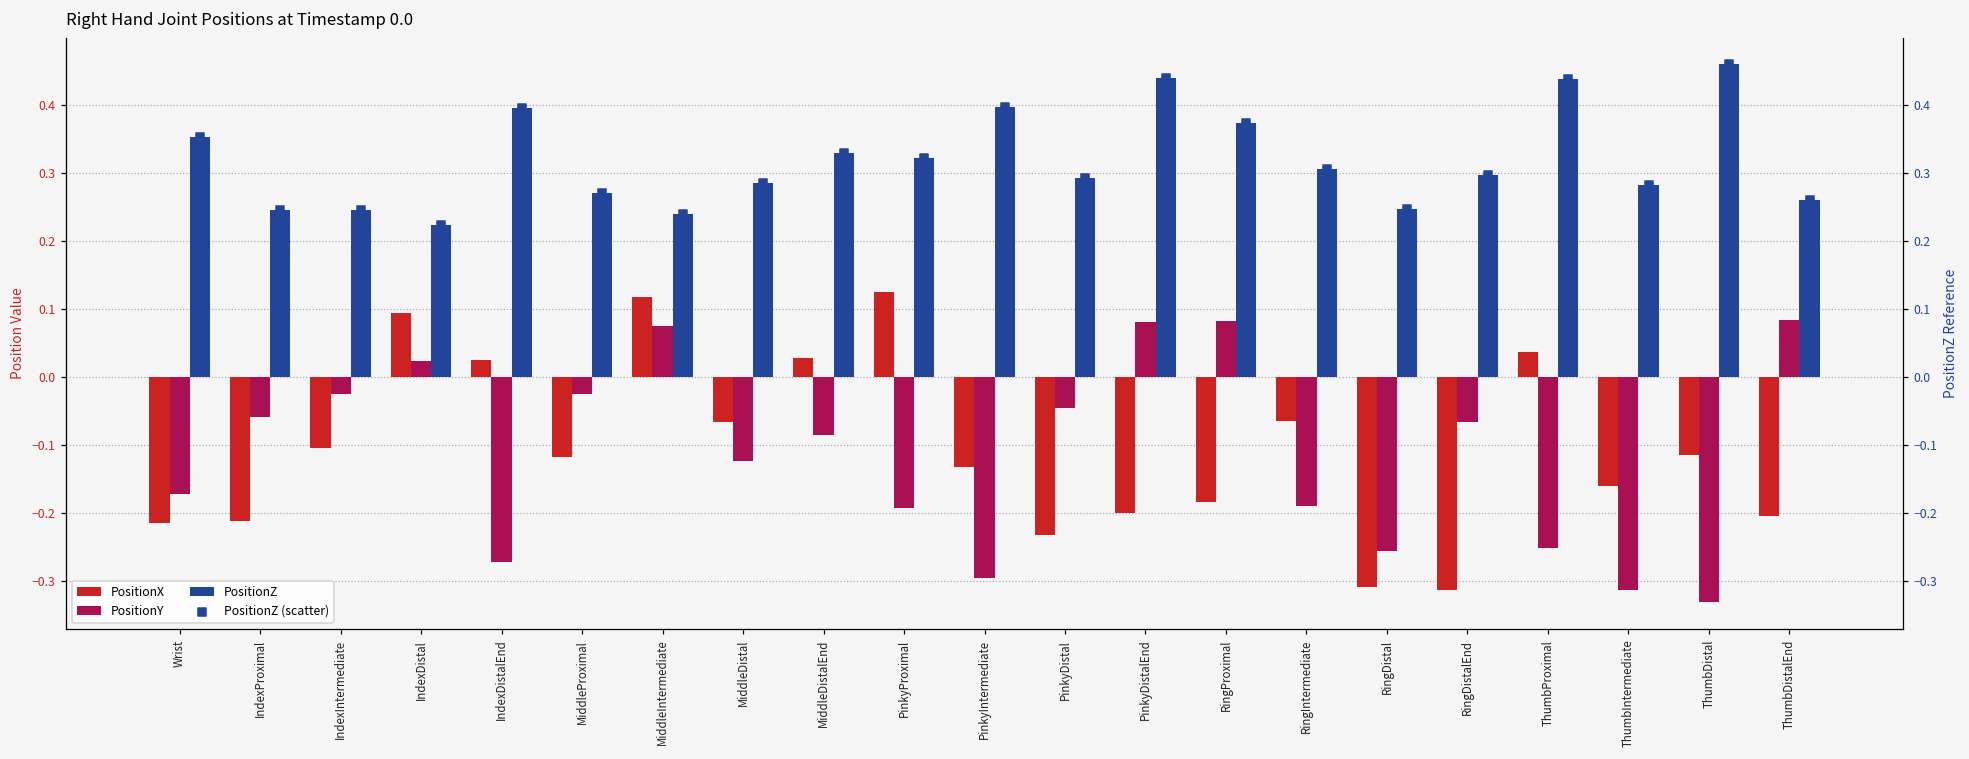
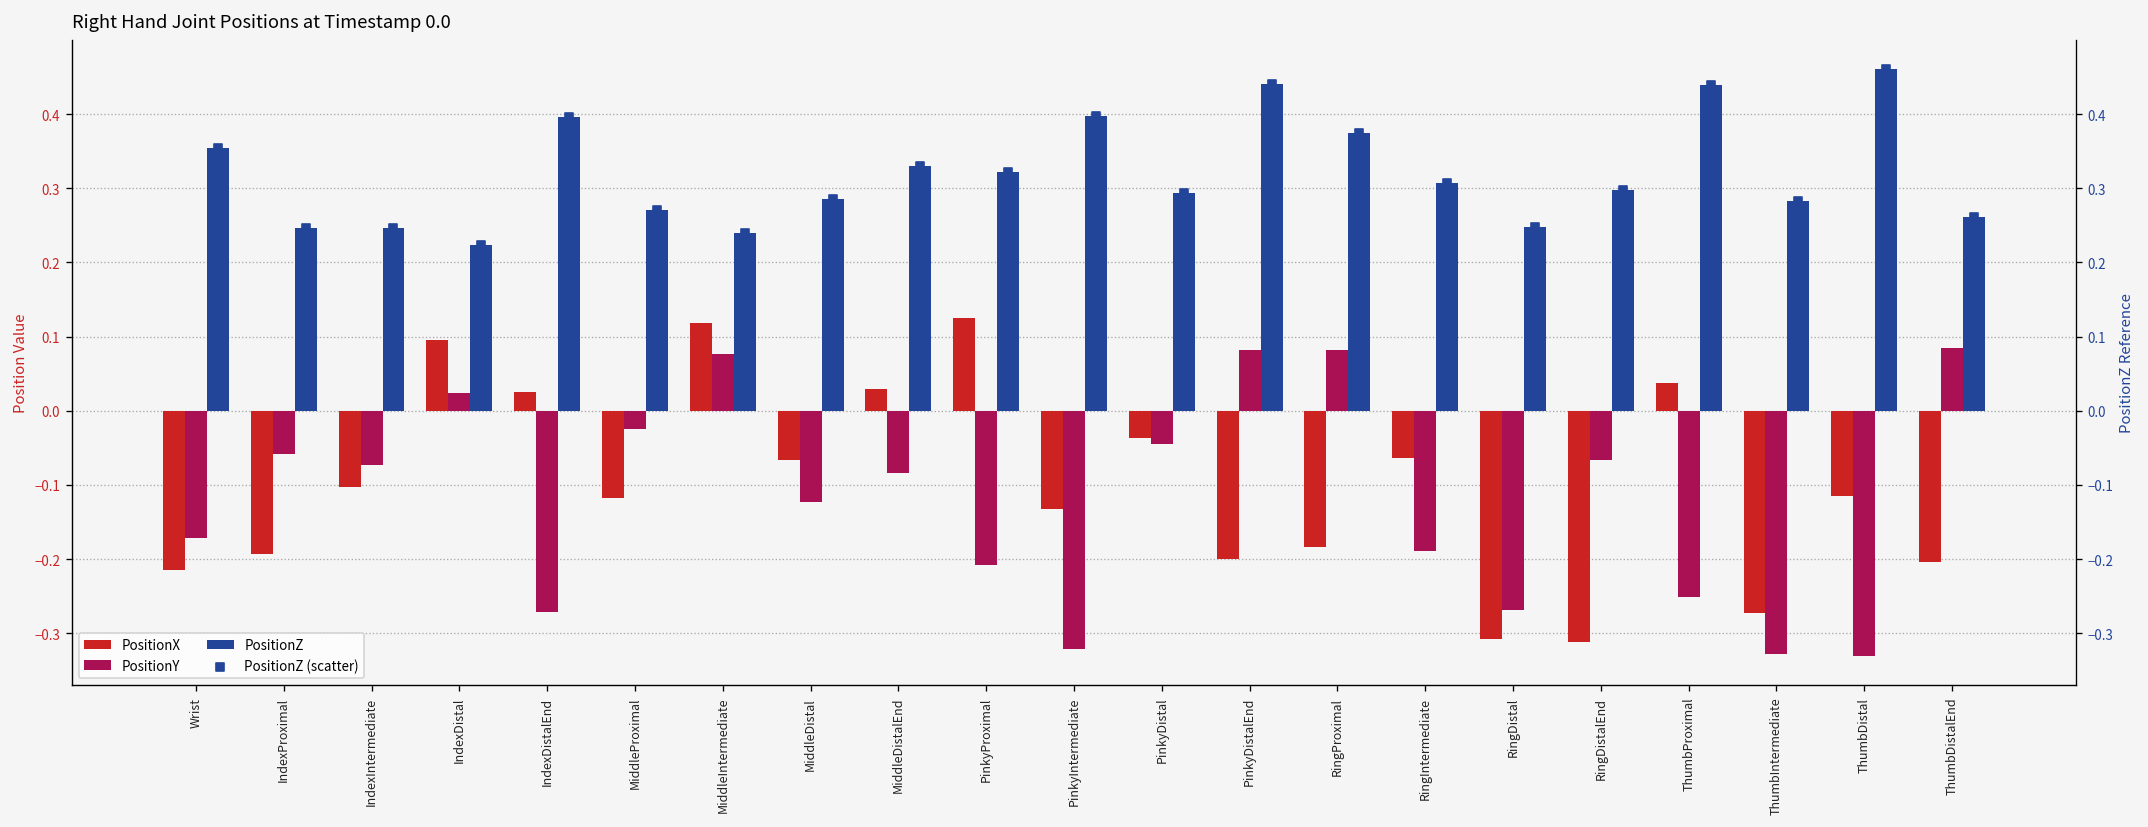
PositionX, IndexProximal: -0.21 -> -0.19
PositionY, IndexIntermediate: -0.02 -> -0.07
PositionY, PinkyProximal: -0.19 -> -0.21
PositionY, PinkyIntermediate: -0.30 -> -0.32
PositionX, PinkyDistal: -0.23 -> -0.04
PositionY, RingDistal: -0.26 -> -0.27
PositionX, ThumbIntermediate: -0.16 -> -0.27
PositionY, ThumbIntermediate: -0.31 -> -0.33
